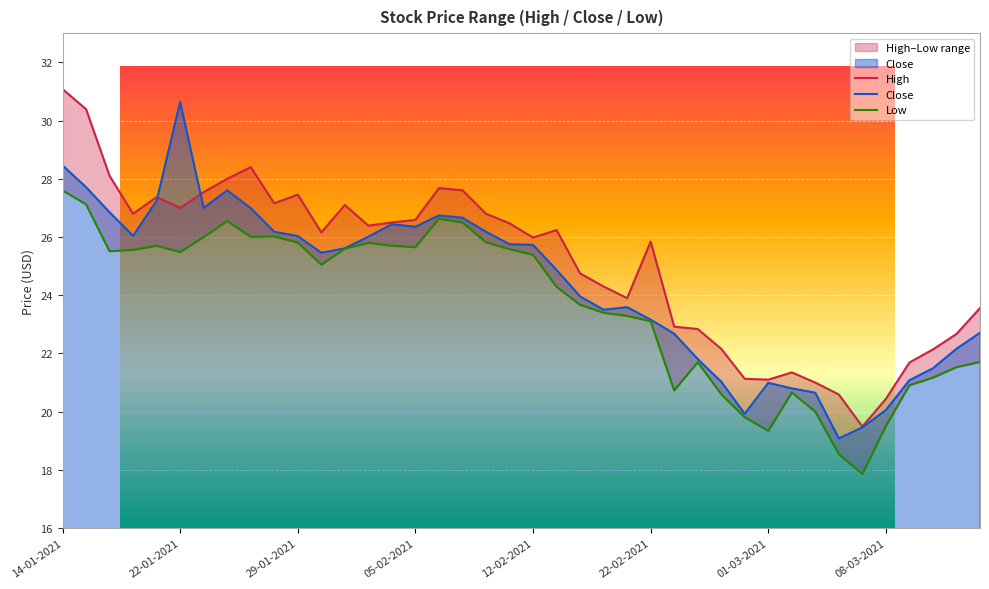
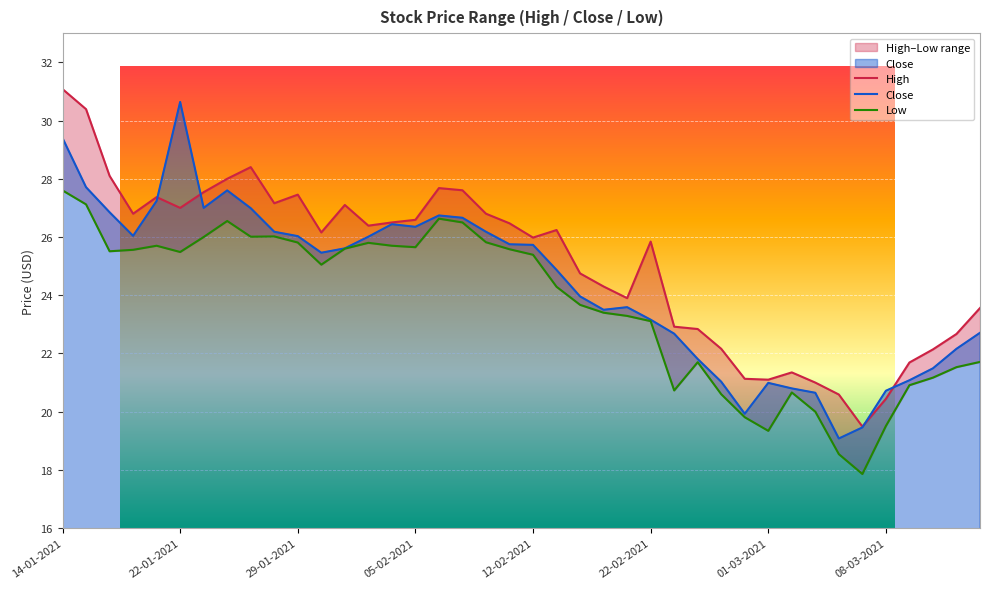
Close, 14-01-2021: 28.5 -> 29.4
Close, 08-03-2021: 20.1 -> 20.7
